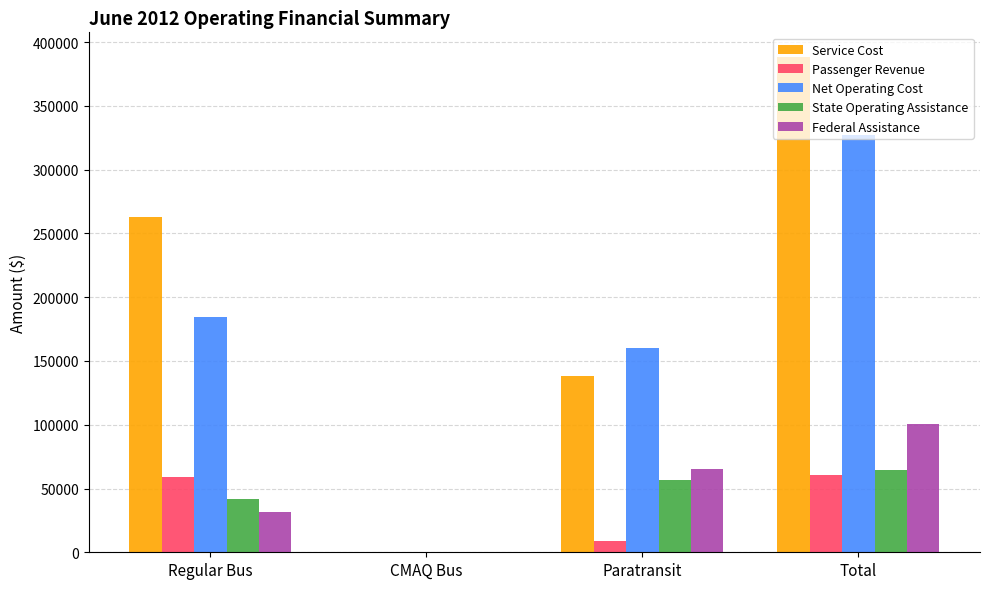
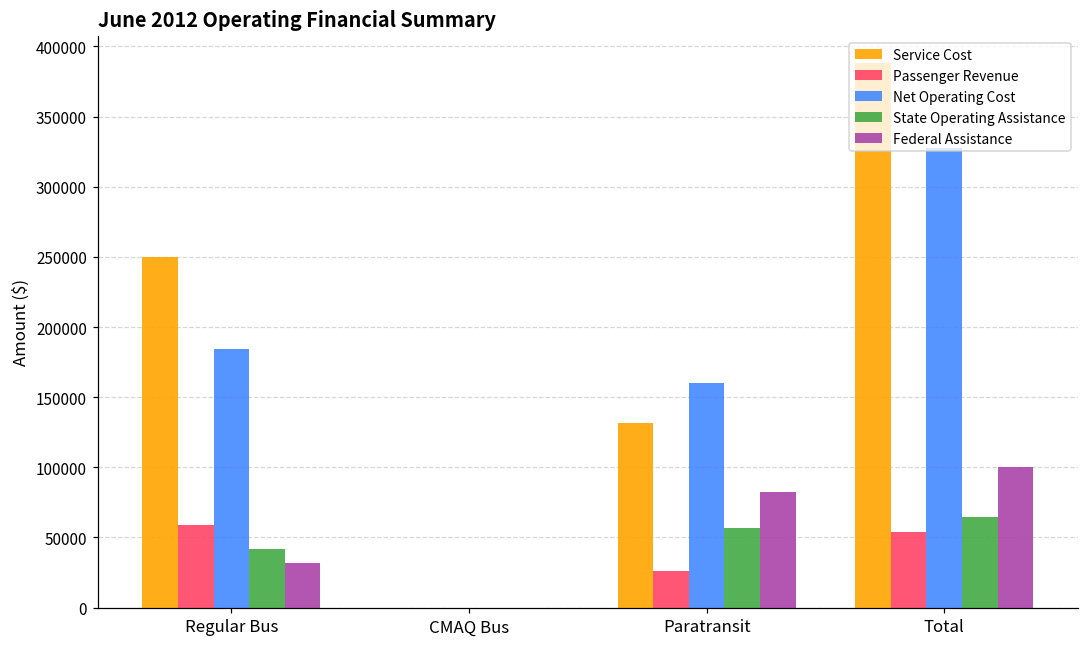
Service Cost, Regular Bus: 263000 -> 250000
Service Cost, Paratransit: 139000 -> 132000
Passenger Revenue, Paratransit: 9000 -> 26000
Federal Assistance, Paratransit: 65000 -> 83000
Passenger Revenue, Total: 61000 -> 54000
